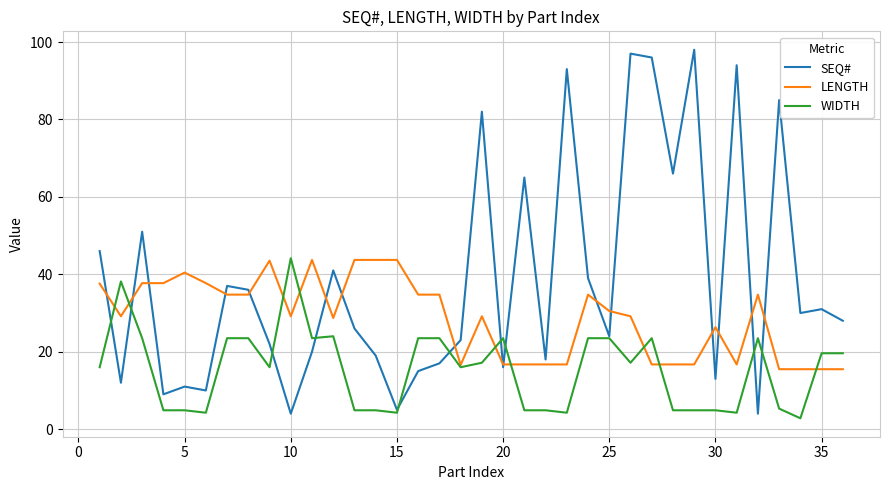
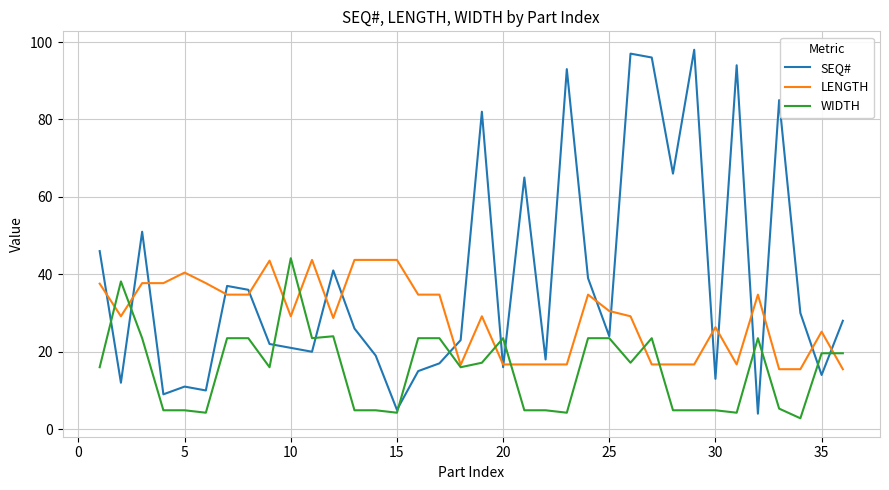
SEQ#, 10: 4 -> 21
SEQ#, 35: 31 -> 14
LENGTH, 35: 15 -> 25
